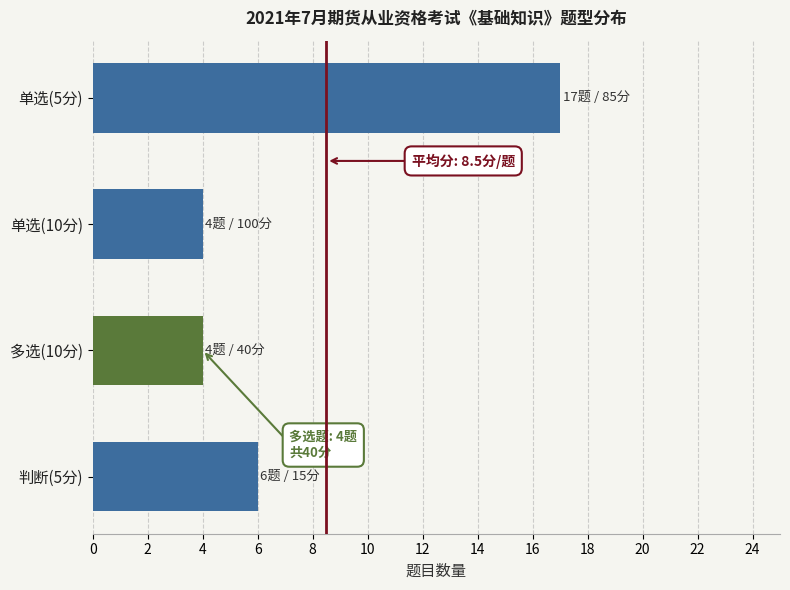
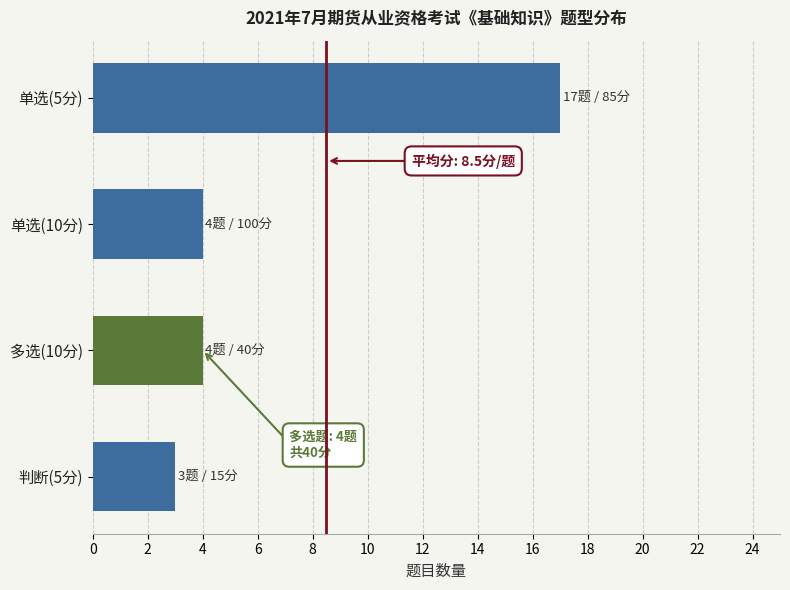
判断(5分): 6题 -> 3题
